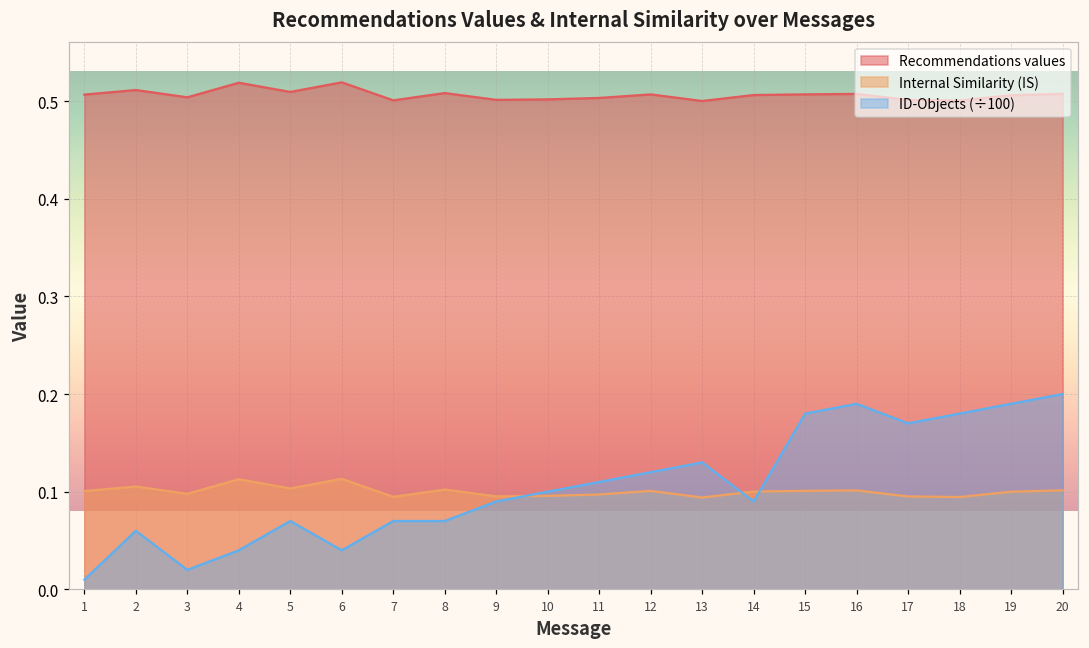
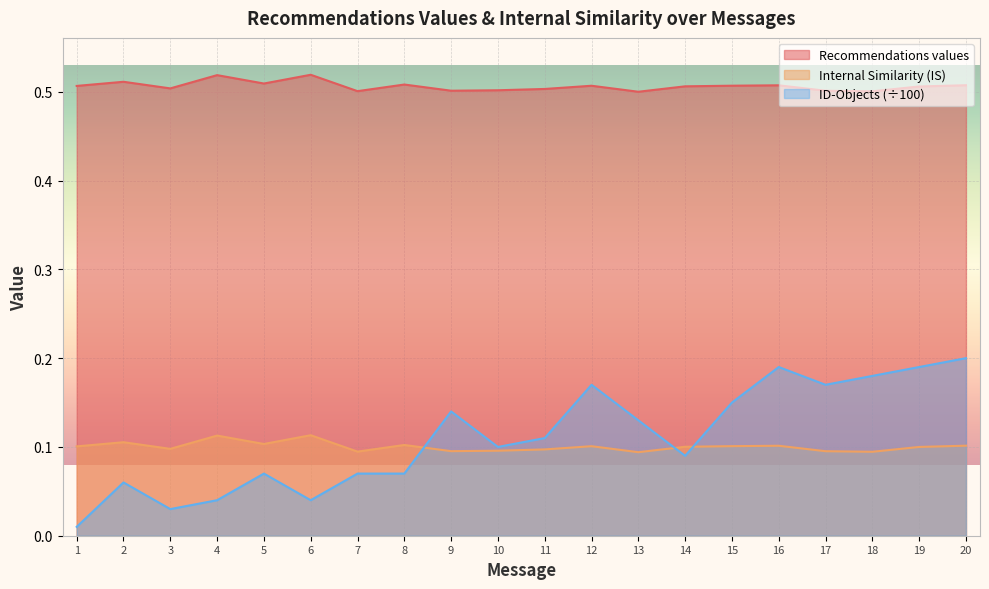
ID-Objects (÷100), 3: 0.02 -> 0.03
ID-Objects (÷100), 9: 0.09 -> 0.14
ID-Objects (÷100), 12: 0.12 -> 0.17
ID-Objects (÷100), 15: 0.18 -> 0.15
